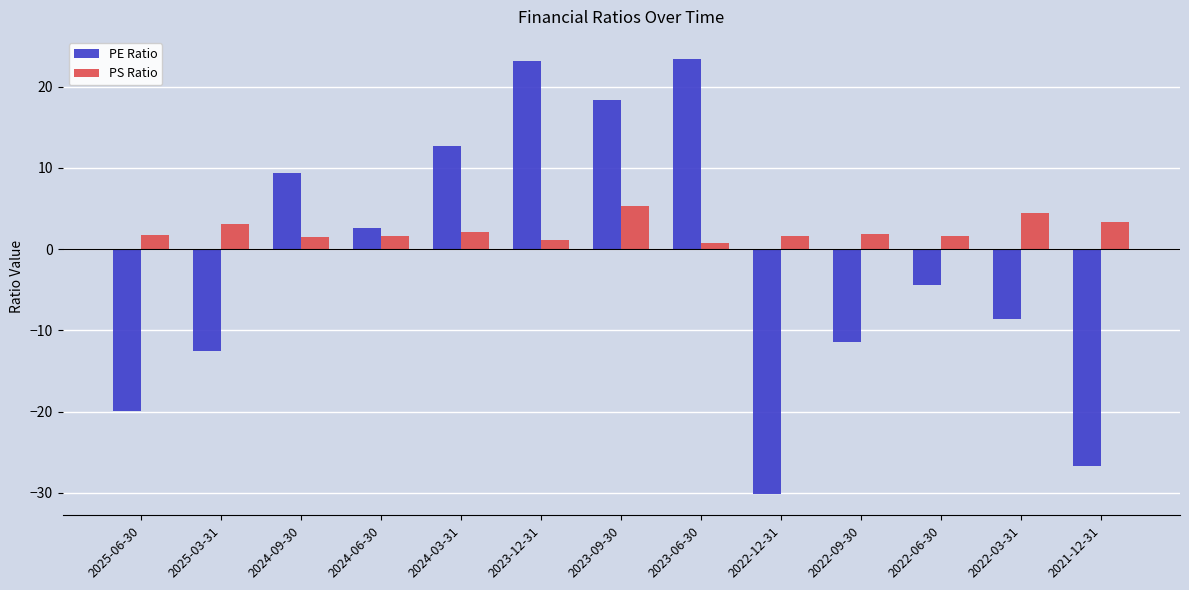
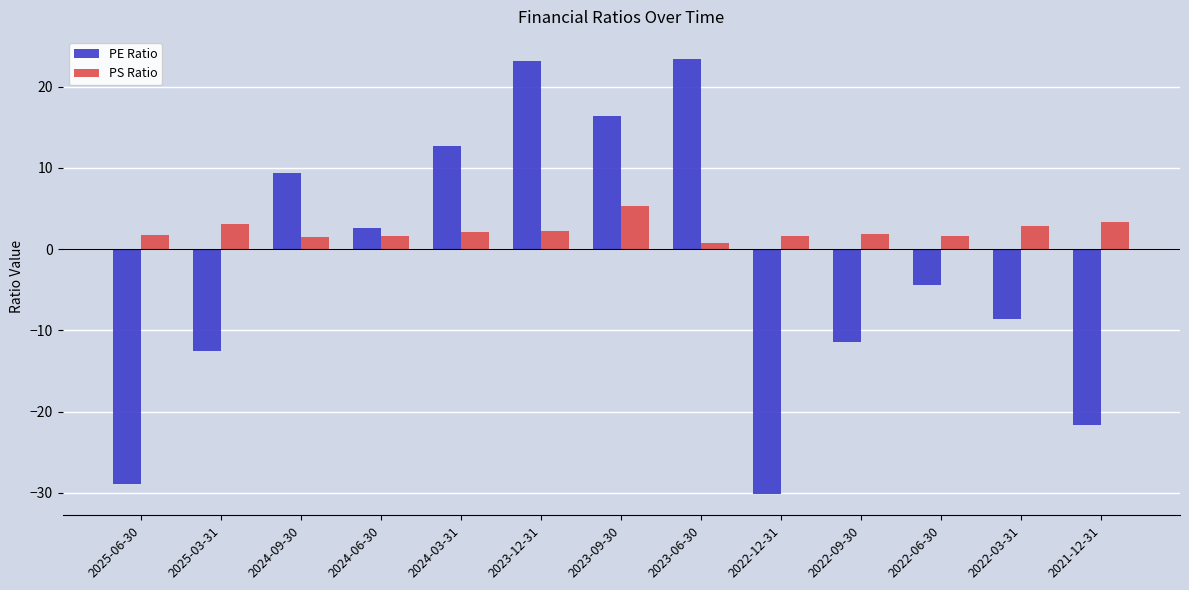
PE Ratio, 2025-06-30: -20 -> -29
PS Ratio, 2023-12-31: 1 -> 2
PE Ratio, 2023-09-30: 18 -> 16
PS Ratio, 2022-03-31: 4 -> 3
PE Ratio, 2021-12-31: -27 -> -22
